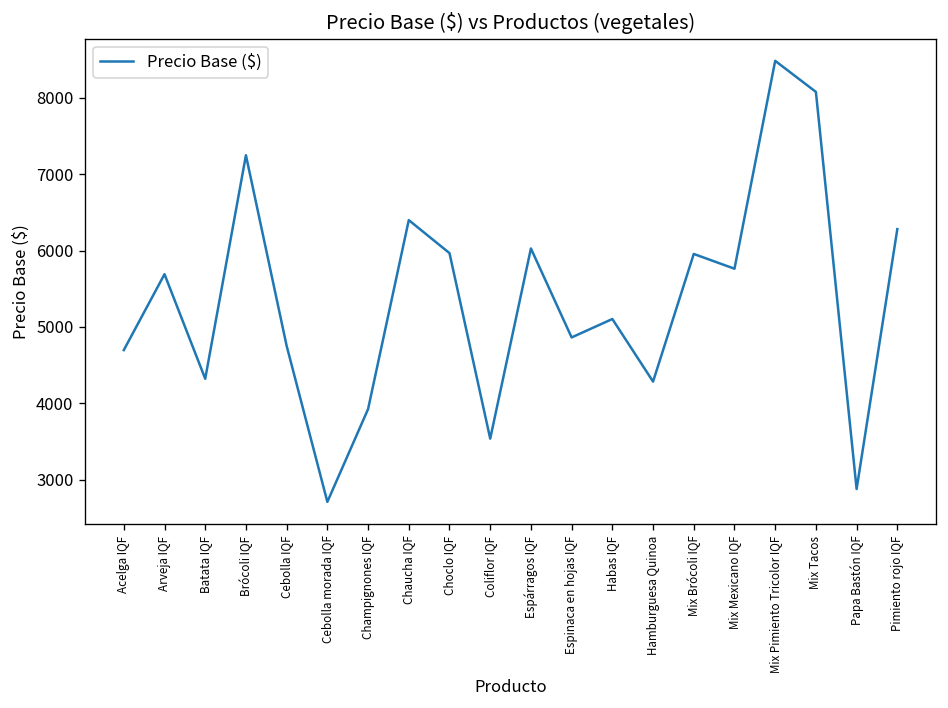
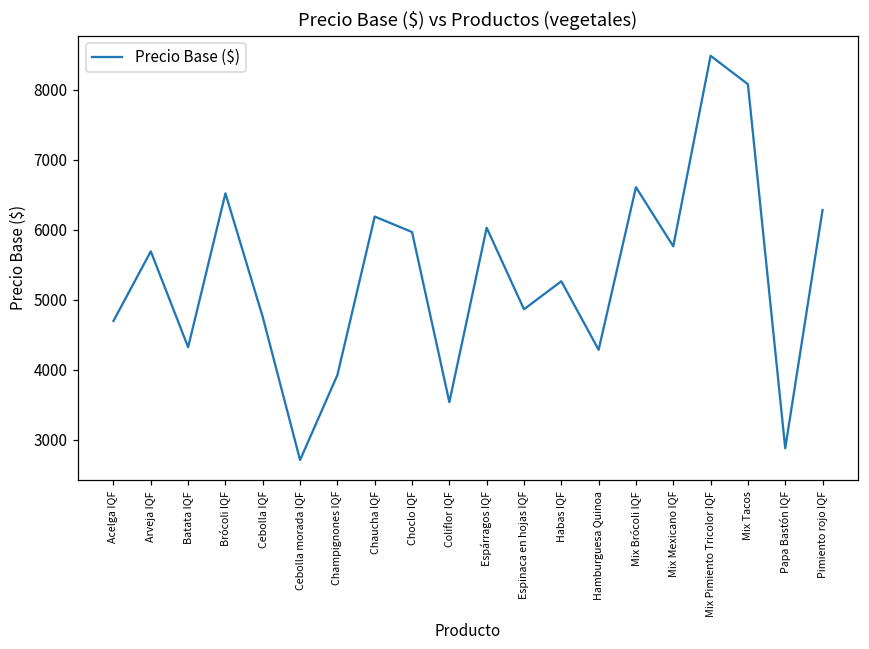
Brócoli IQF: 7200 -> 6500
Chaucha IQF: 6400 -> 6200
Habas IQF: 5100 -> 5300
Mix Brócoli IQF: 6000 -> 6600
